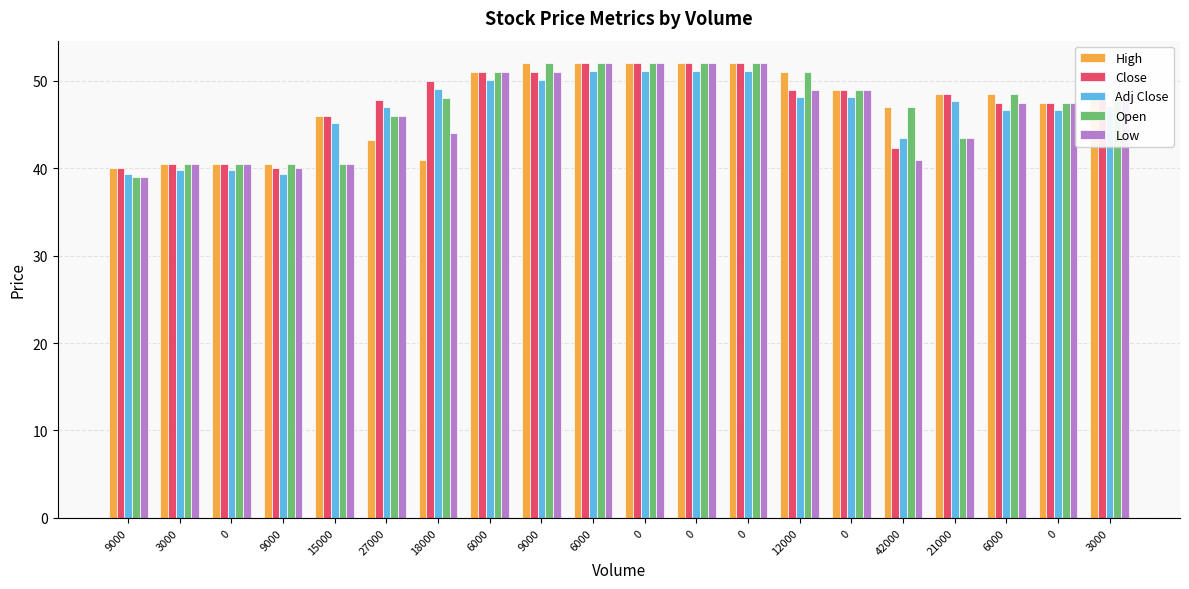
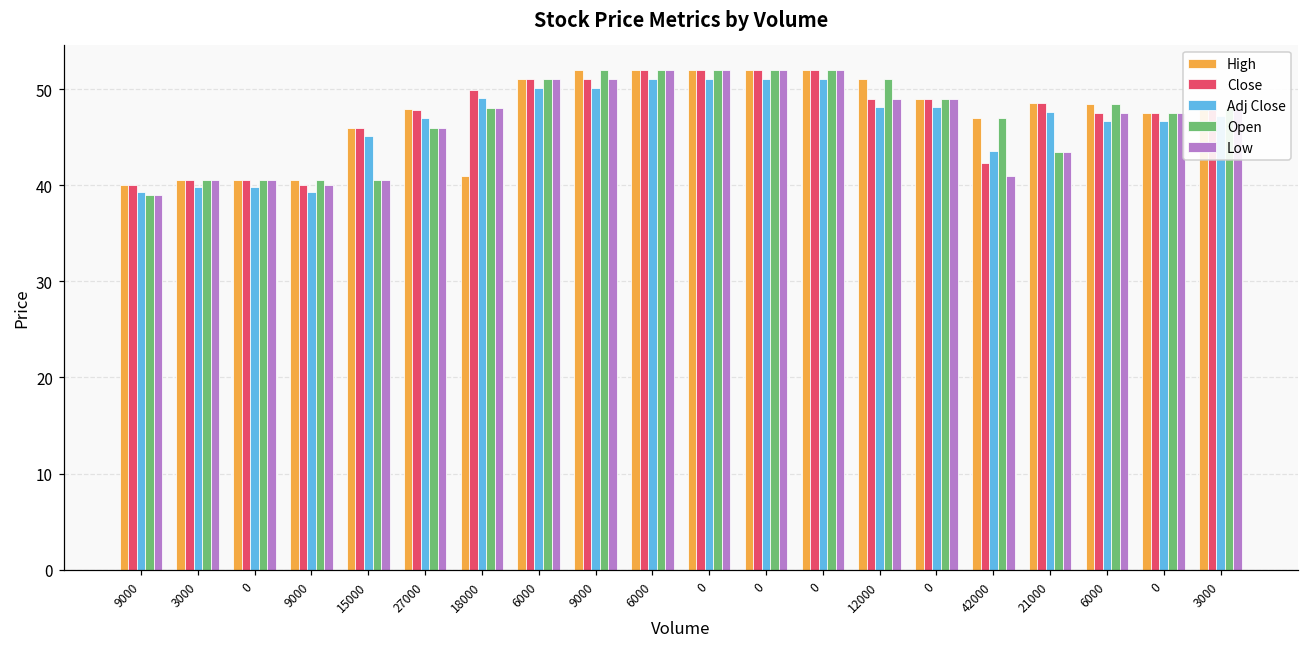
High, 27000: 43 -> 48
Low, 18000: 44 -> 48
